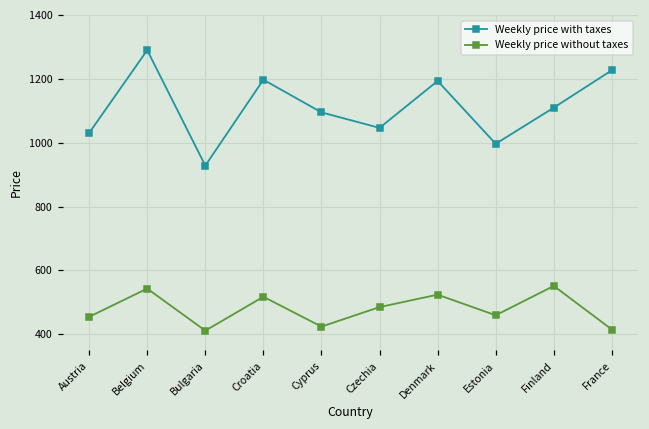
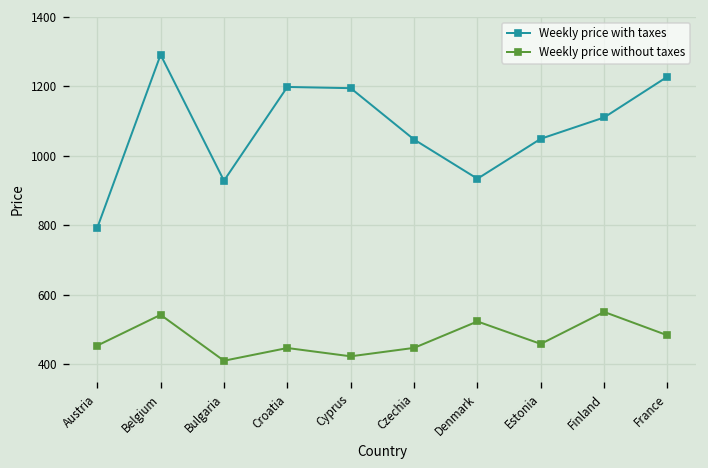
Weekly price with taxes, Austria: 1030 -> 790
Weekly price without taxes, Croatia: 520 -> 450
Weekly price with taxes, Cyprus: 1100 -> 1190
Weekly price without taxes, Czechia: 480 -> 450
Weekly price with taxes, Denmark: 1190 -> 930
Weekly price with taxes, Estonia: 1000 -> 1050
Weekly price without taxes, France: 410 -> 480
